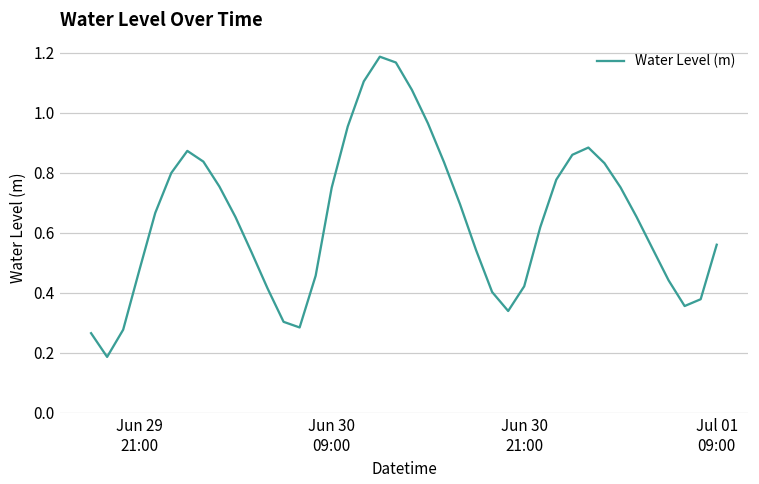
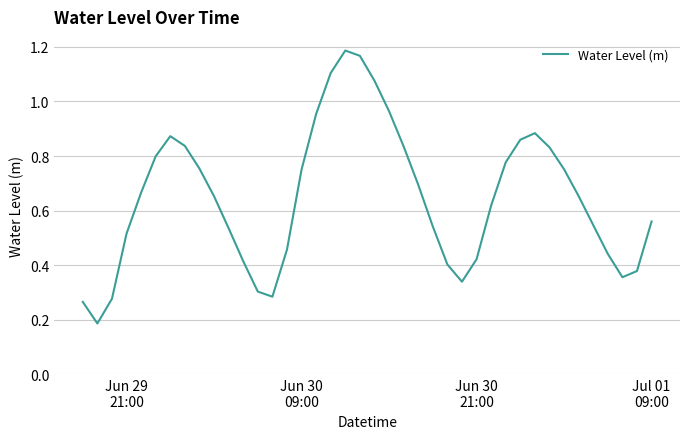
Jun 29 21:00: 0.47 -> 0.52
